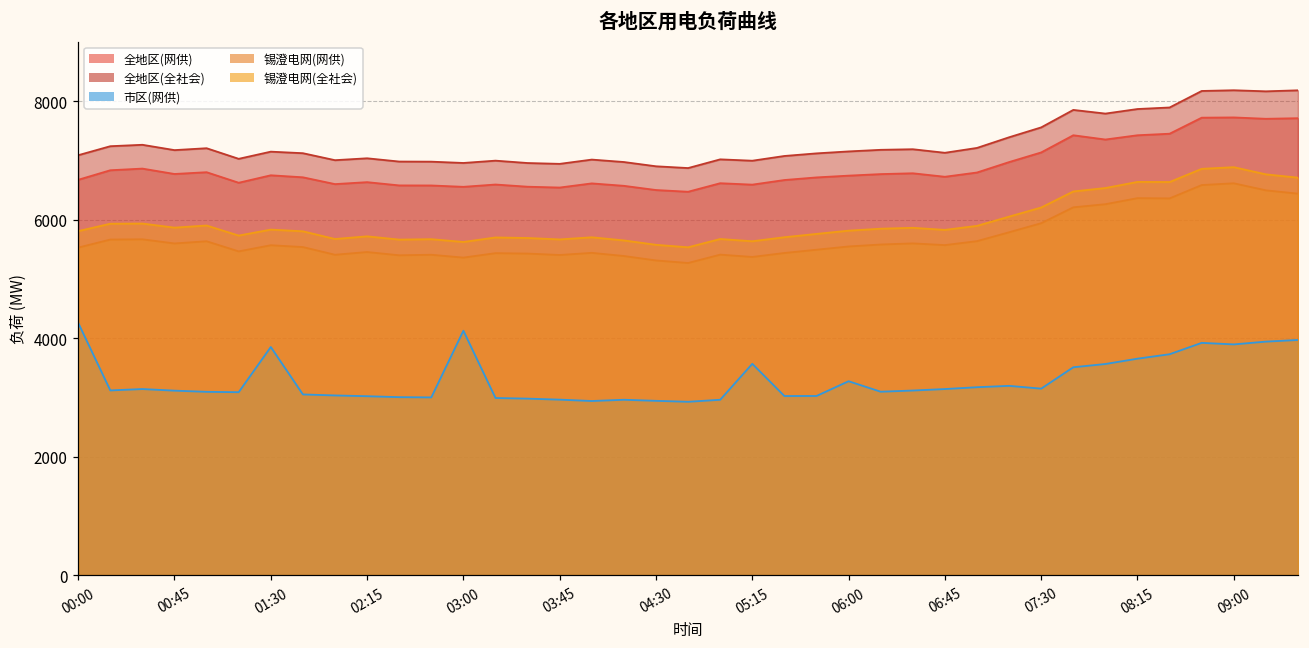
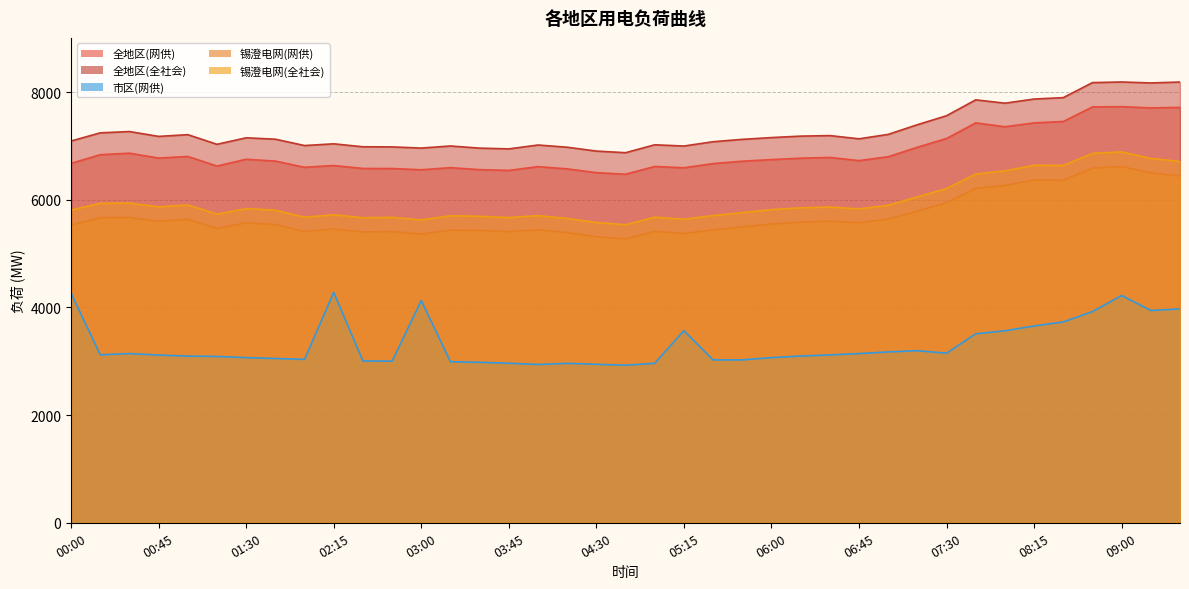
市区(网供), 01:30: 3900 -> 3100
市区(网供), 02:15: 3000 -> 4300
市区(网供), 06:00: 3300 -> 3100
市区(网供), 09:00: 3900 -> 4200
